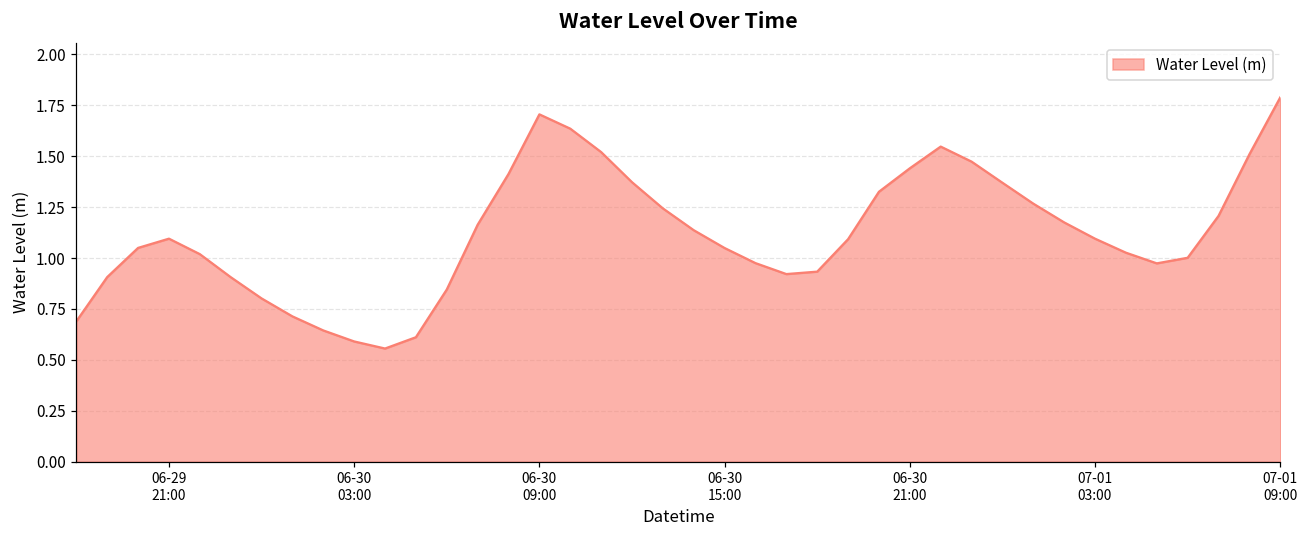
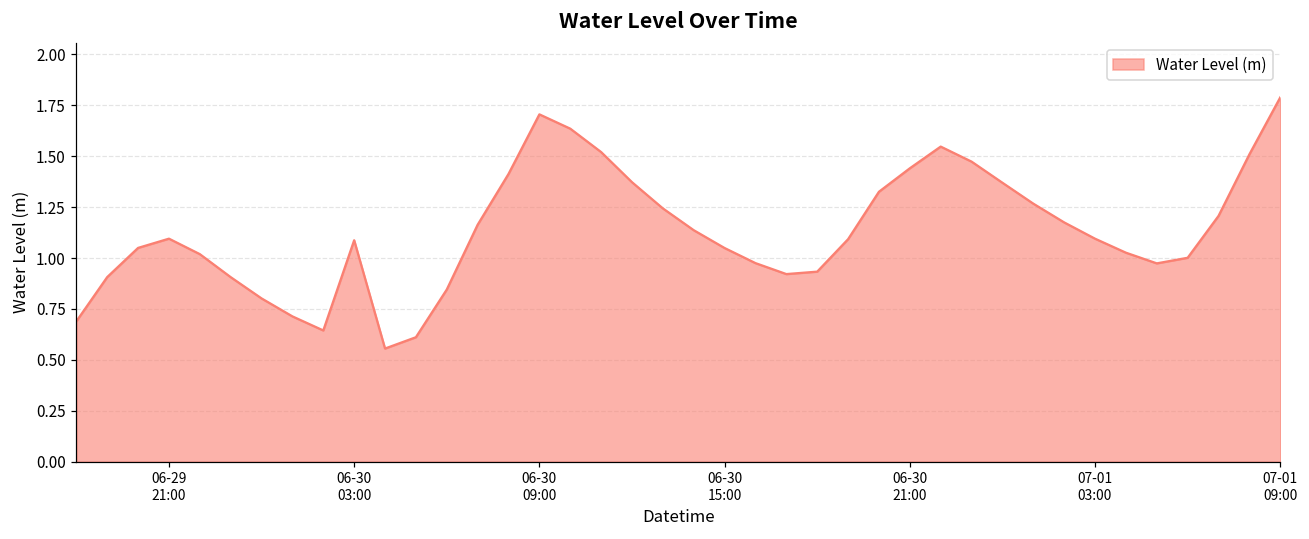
06-30 03:00: 0.59 -> 1.09
